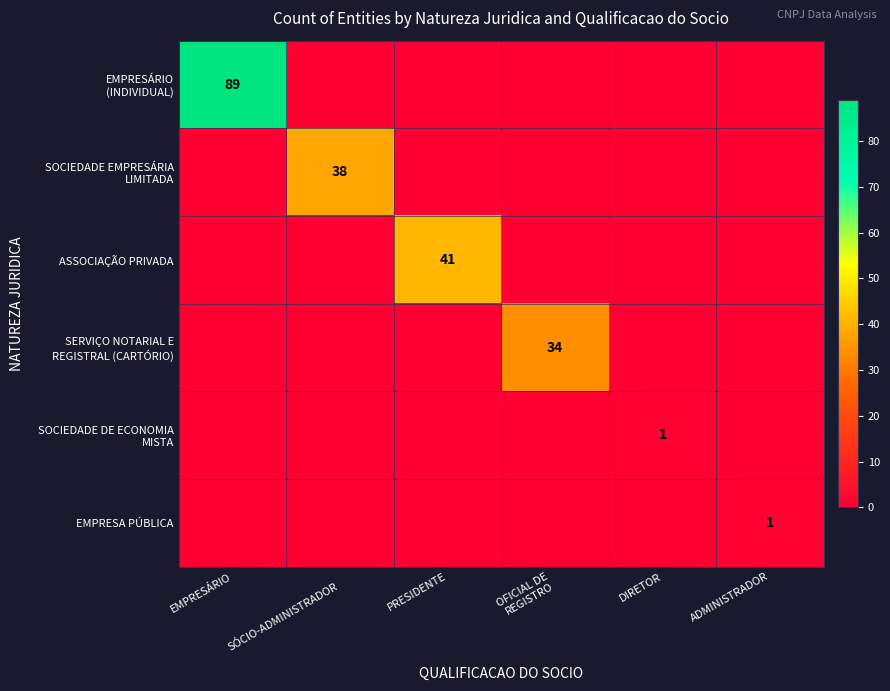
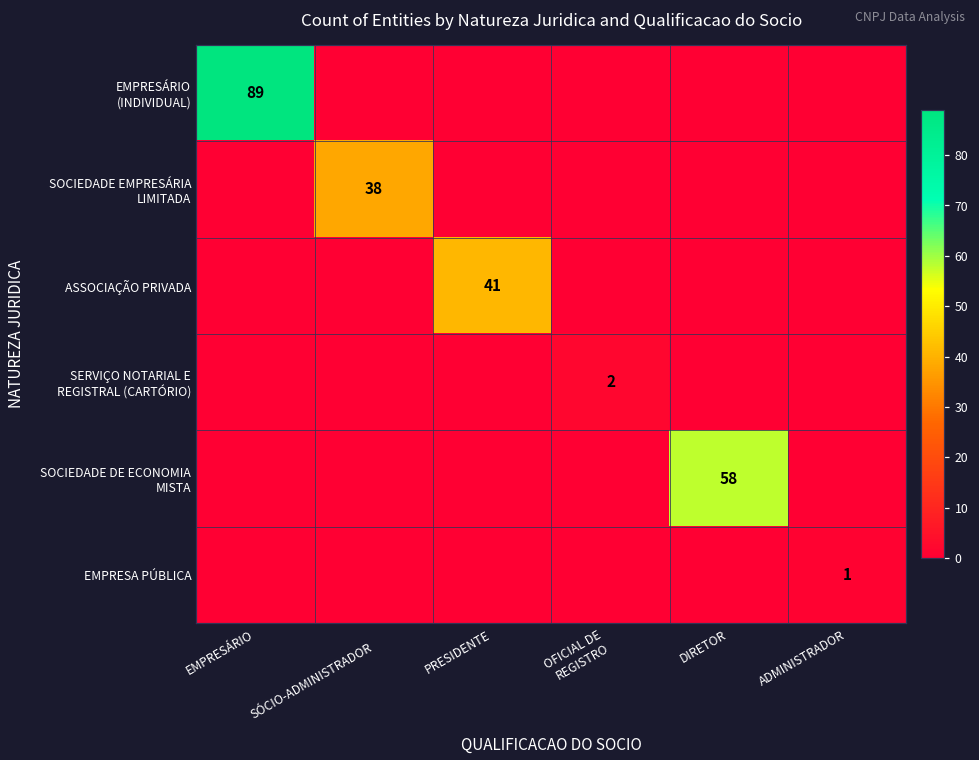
SERVIÇO NOTARIAL E REGISTRAL (CARTÓRIO), OFICIAL DE REGISTRO: 34 -> 2
SOCIEDADE DE ECONOMIA MISTA, DIRETOR: 1 -> 58
